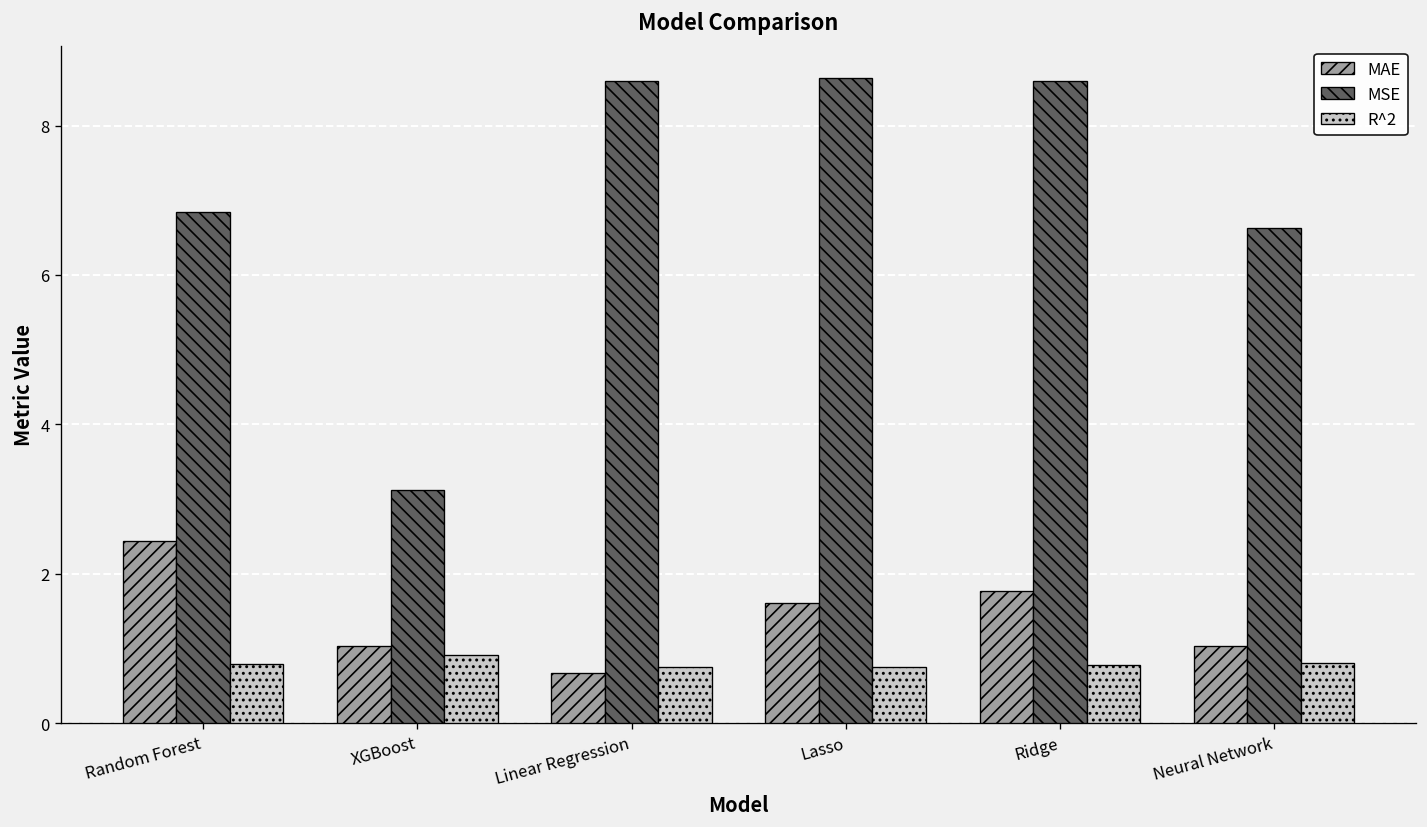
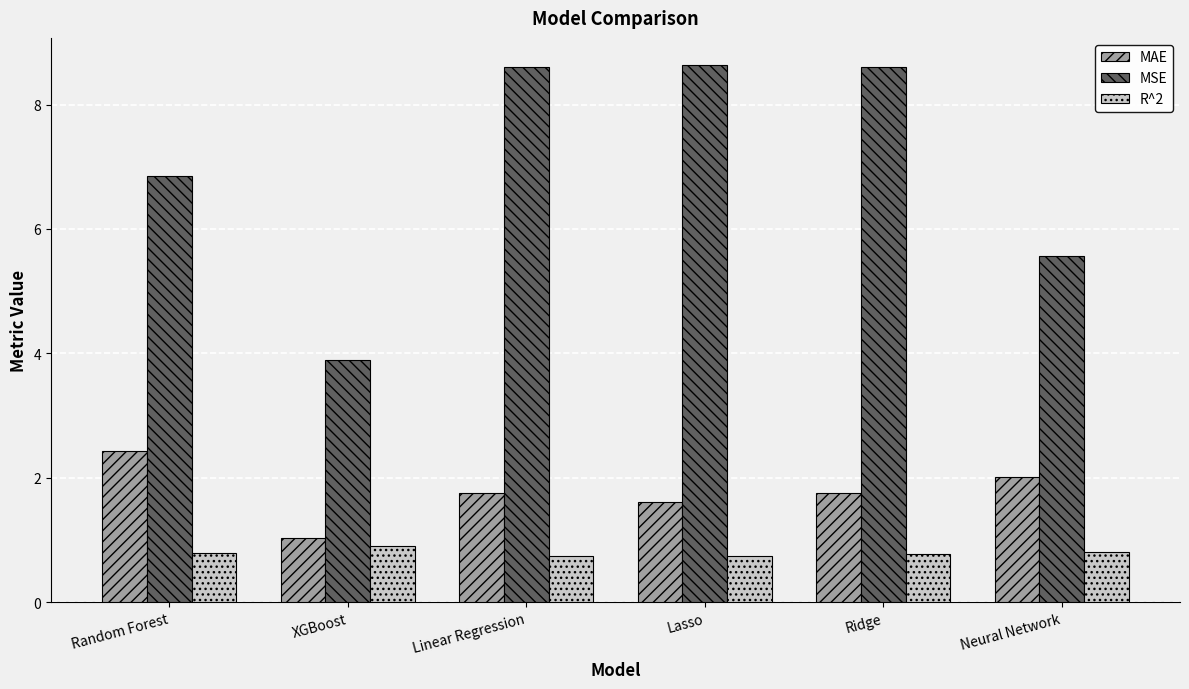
MSE, XGBoost: 3.1 -> 3.9
MAE, Linear Regression: 0.7 -> 1.8
MAE, Neural Network: 1.0 -> 2.0
MSE, Neural Network: 6.6 -> 5.6
